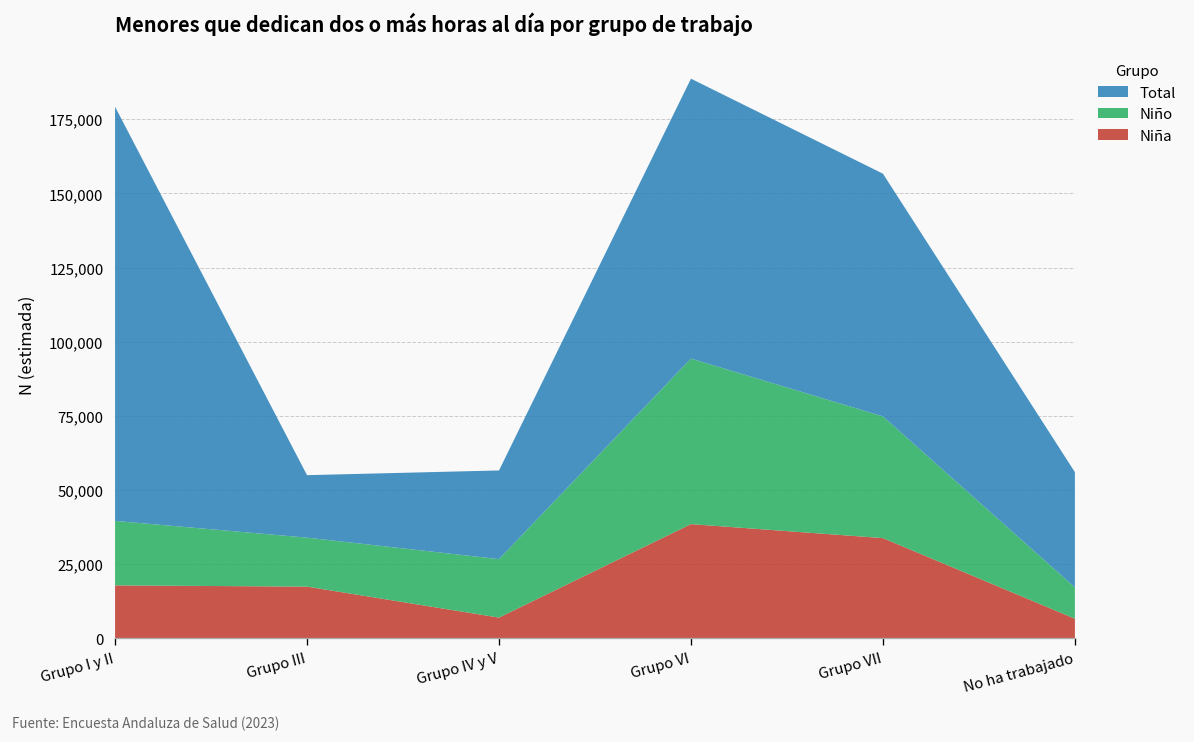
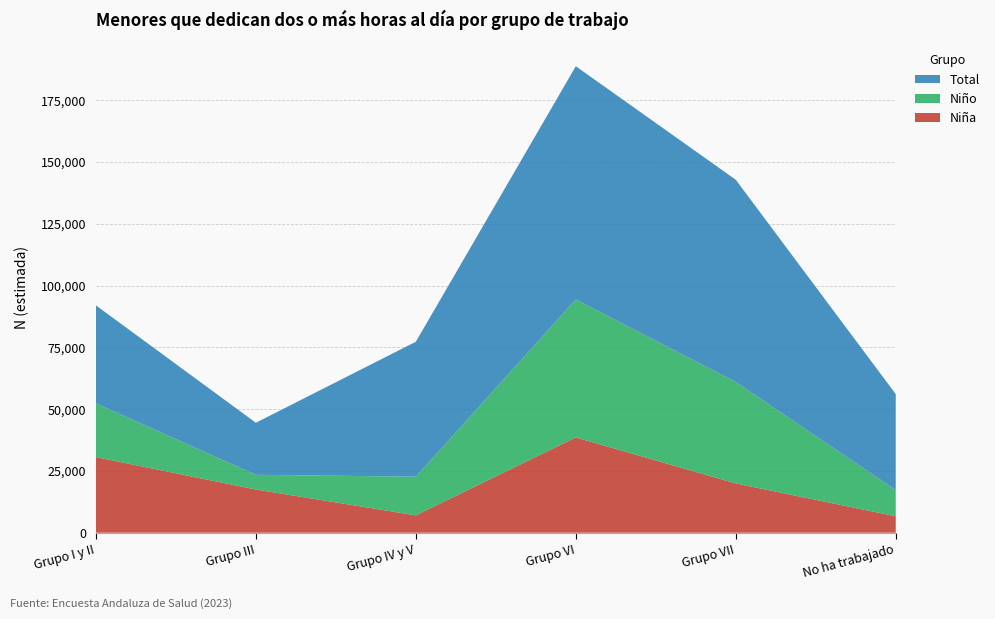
Niña, Grupo I y II: 18,000 -> 31,000
Total, Grupo I y II: 140,000 -> 40,000
Niño, Grupo III: 17,000 -> 6,000
Niño, Grupo IV y V: 20,000 -> 16,000
Total, Grupo IV y V: 30,000 -> 55,000
Niña, Grupo VII: 34,000 -> 20,000
